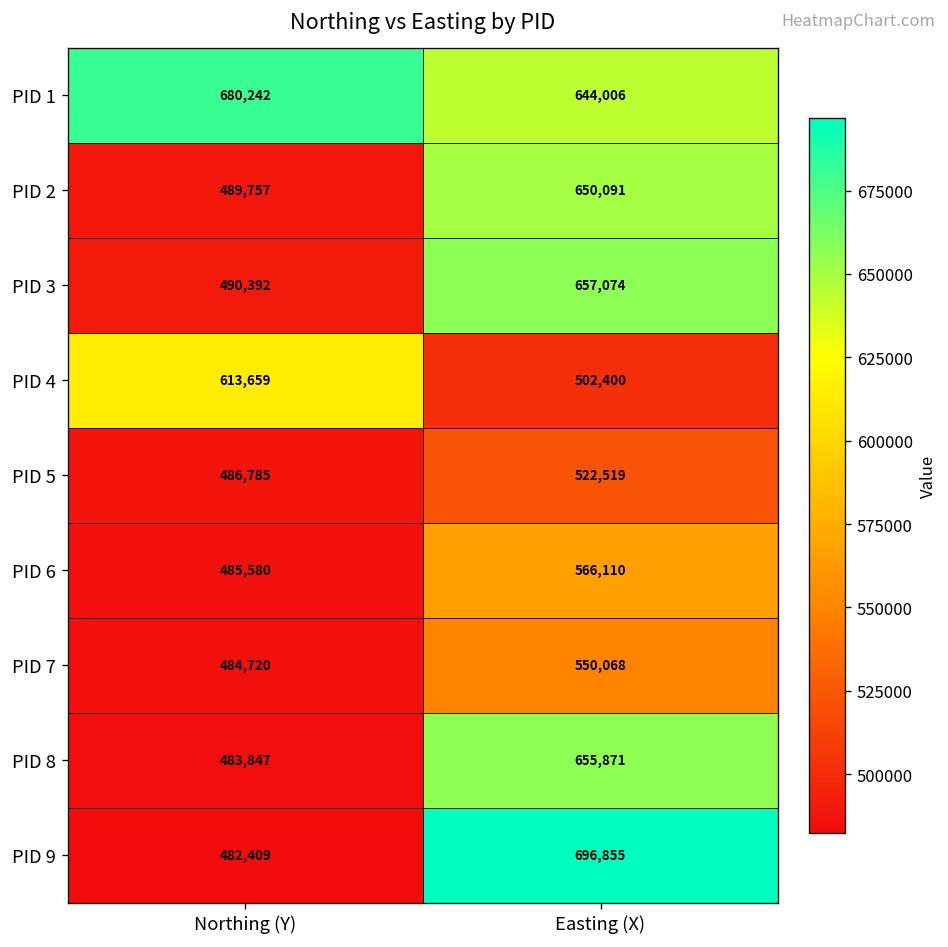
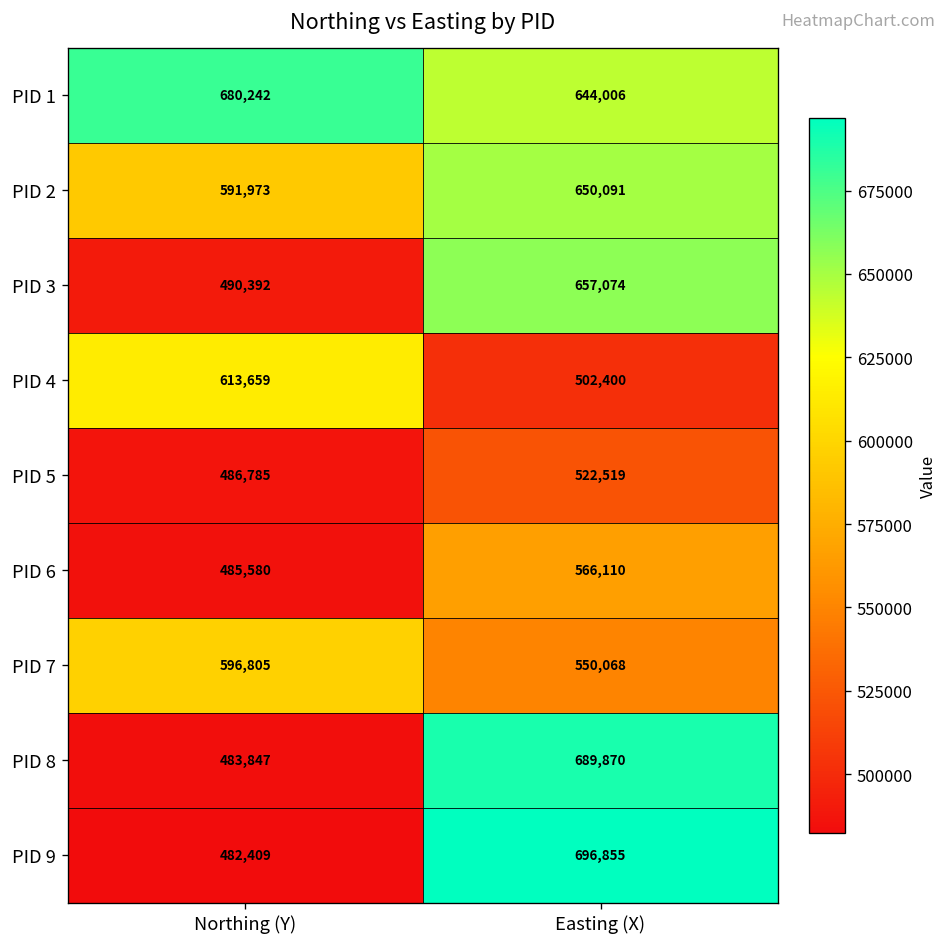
PID 2, Northing (Y): 489,757 -> 591,973
PID 7, Northing (Y): 484,720 -> 596,805
PID 8, Easting (X): 655,871 -> 689,870
